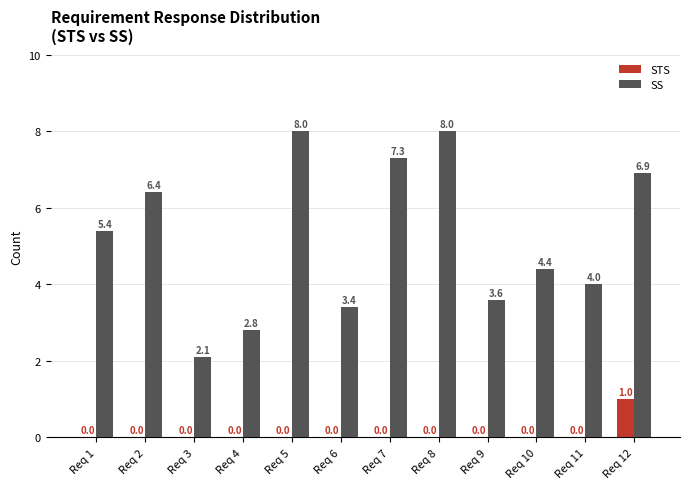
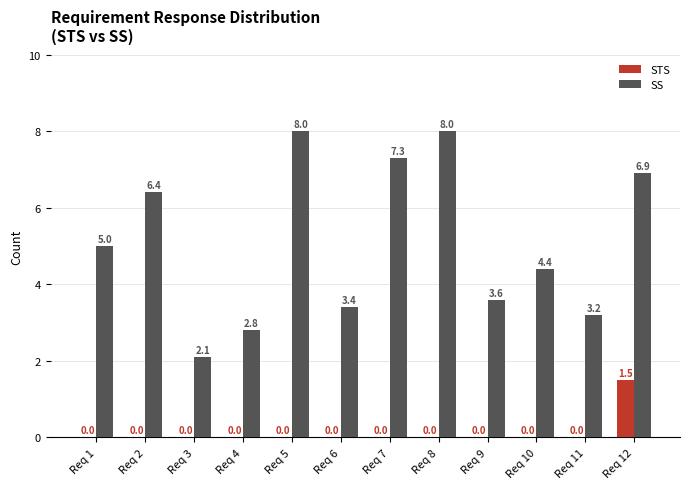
SS, Req 1: 5.4 -> 5.0
SS, Req 11: 4.0 -> 3.2
STS, Req 12: 1.0 -> 1.5
